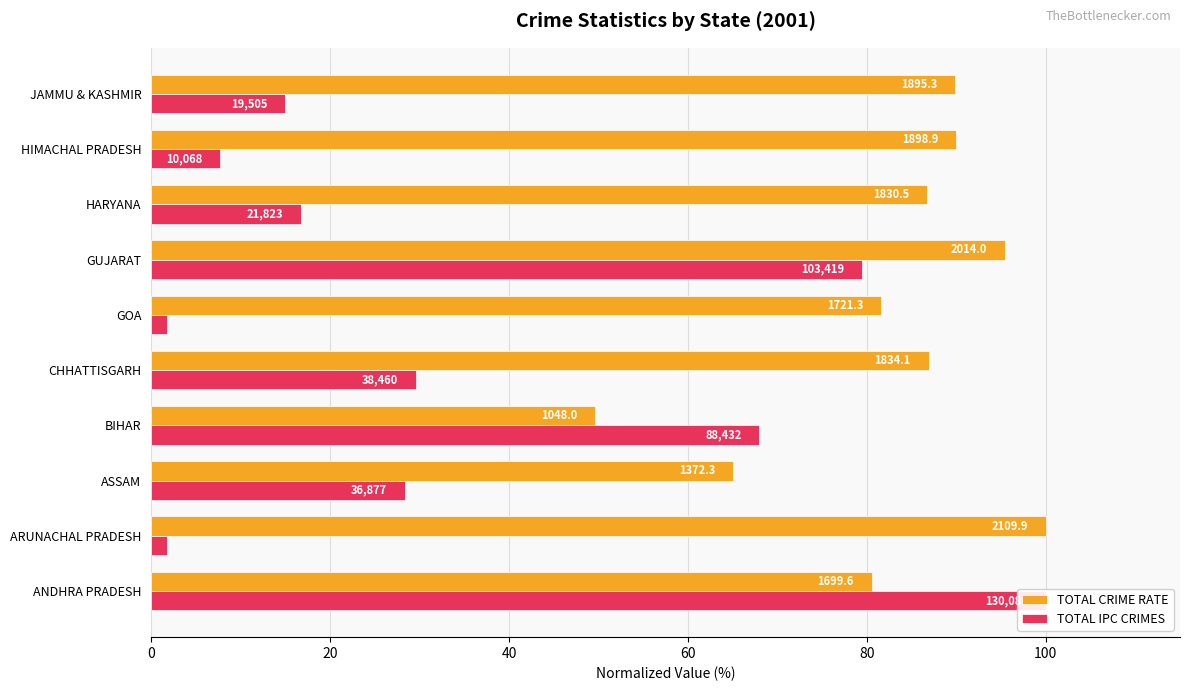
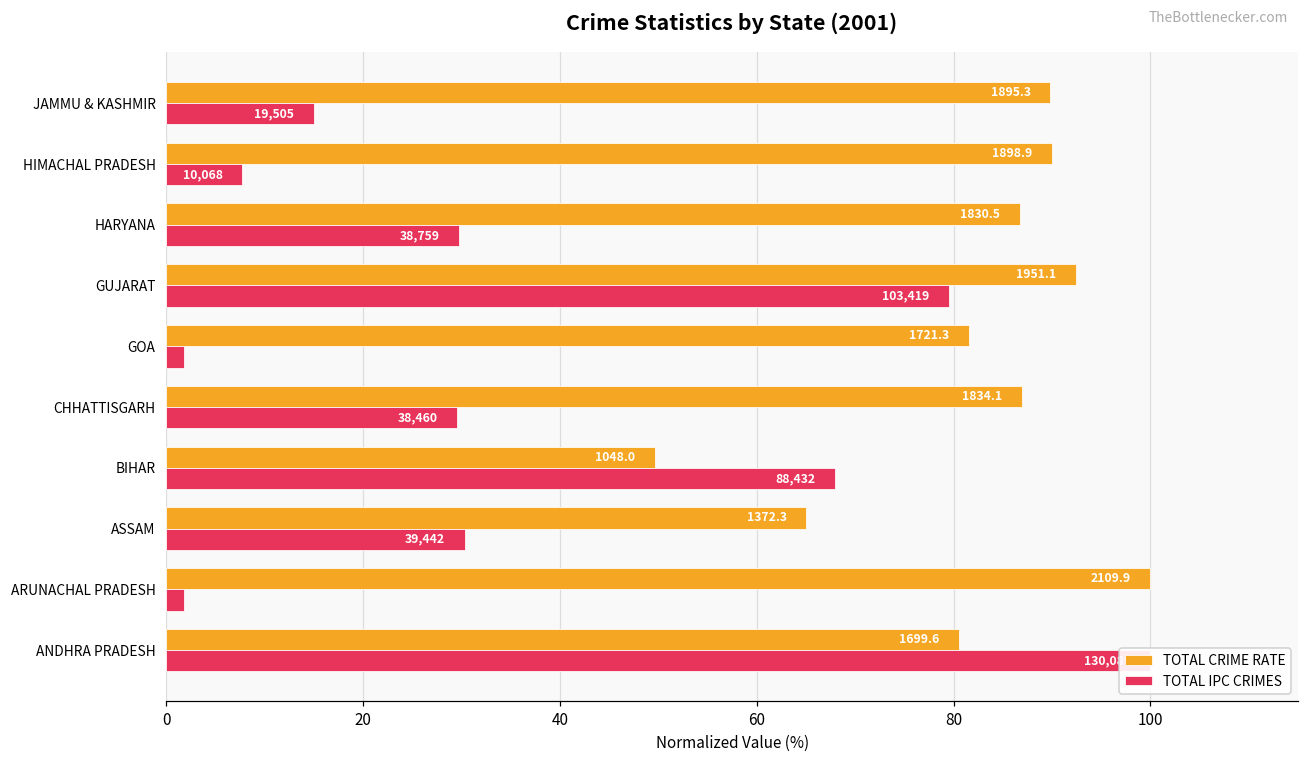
TOTAL IPC CRIMES, HARYANA: 21,823 -> 38,759
TOTAL CRIME RATE, GUJARAT: 2014.0 -> 1951.1
TOTAL IPC CRIMES, ASSAM: 36,877 -> 39,442
